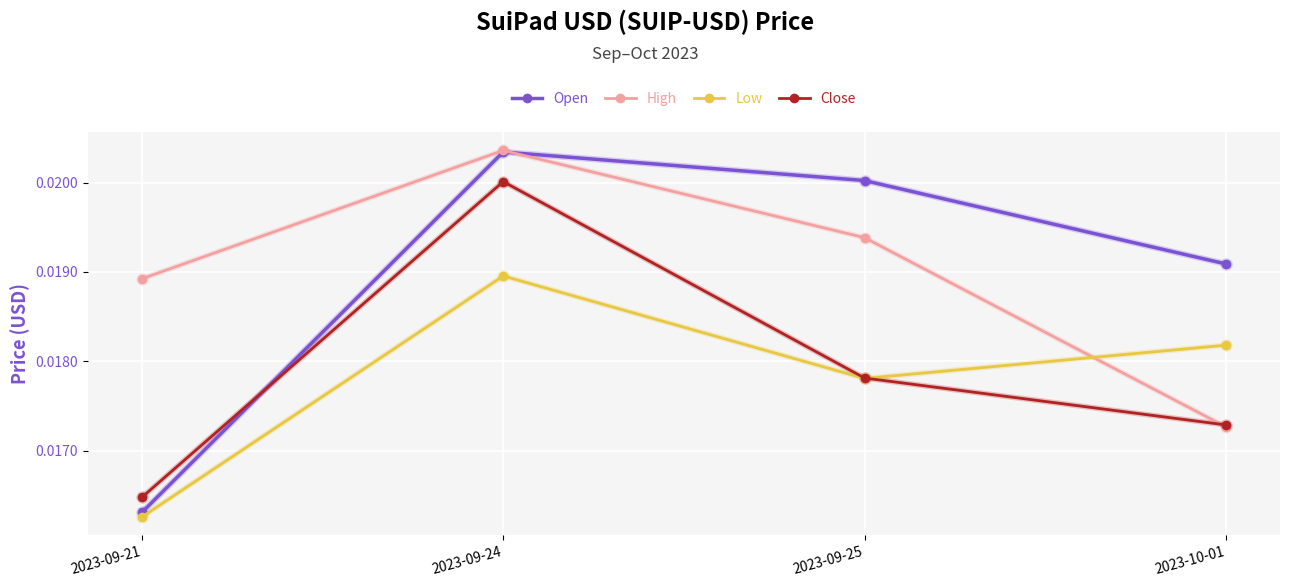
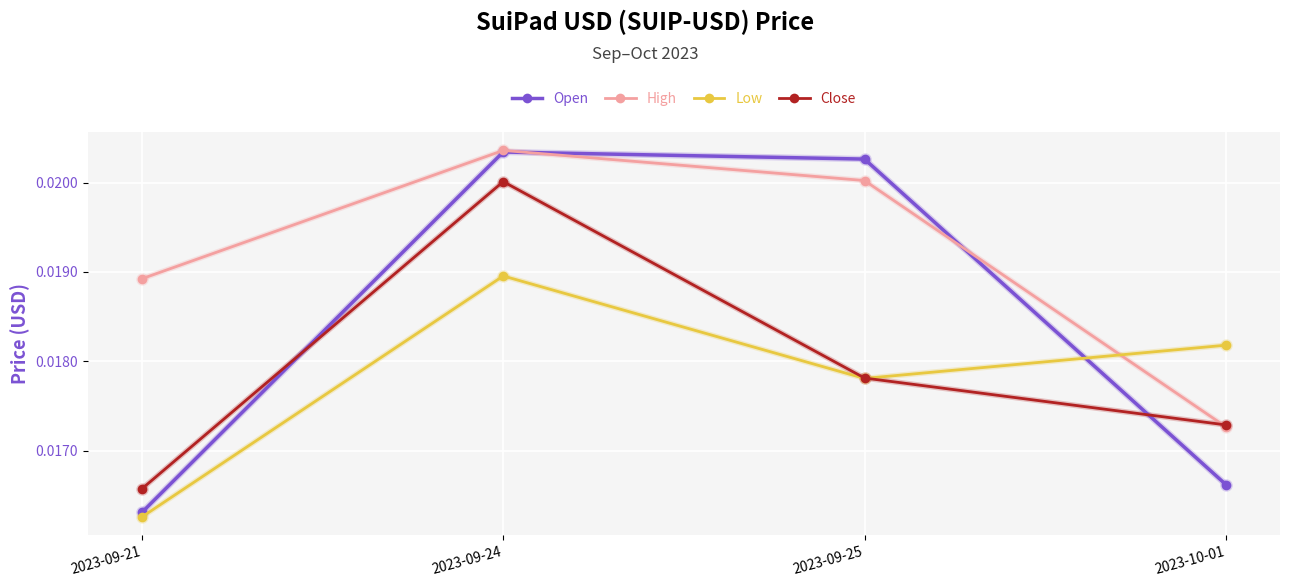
Close, 2023-09-21: 0.0165 -> 0.0166
Open, 2023-09-25: 0.0200 -> 0.0203
High, 2023-09-25: 0.0194 -> 0.0200
Open, 2023-10-01: 0.0191 -> 0.0166
